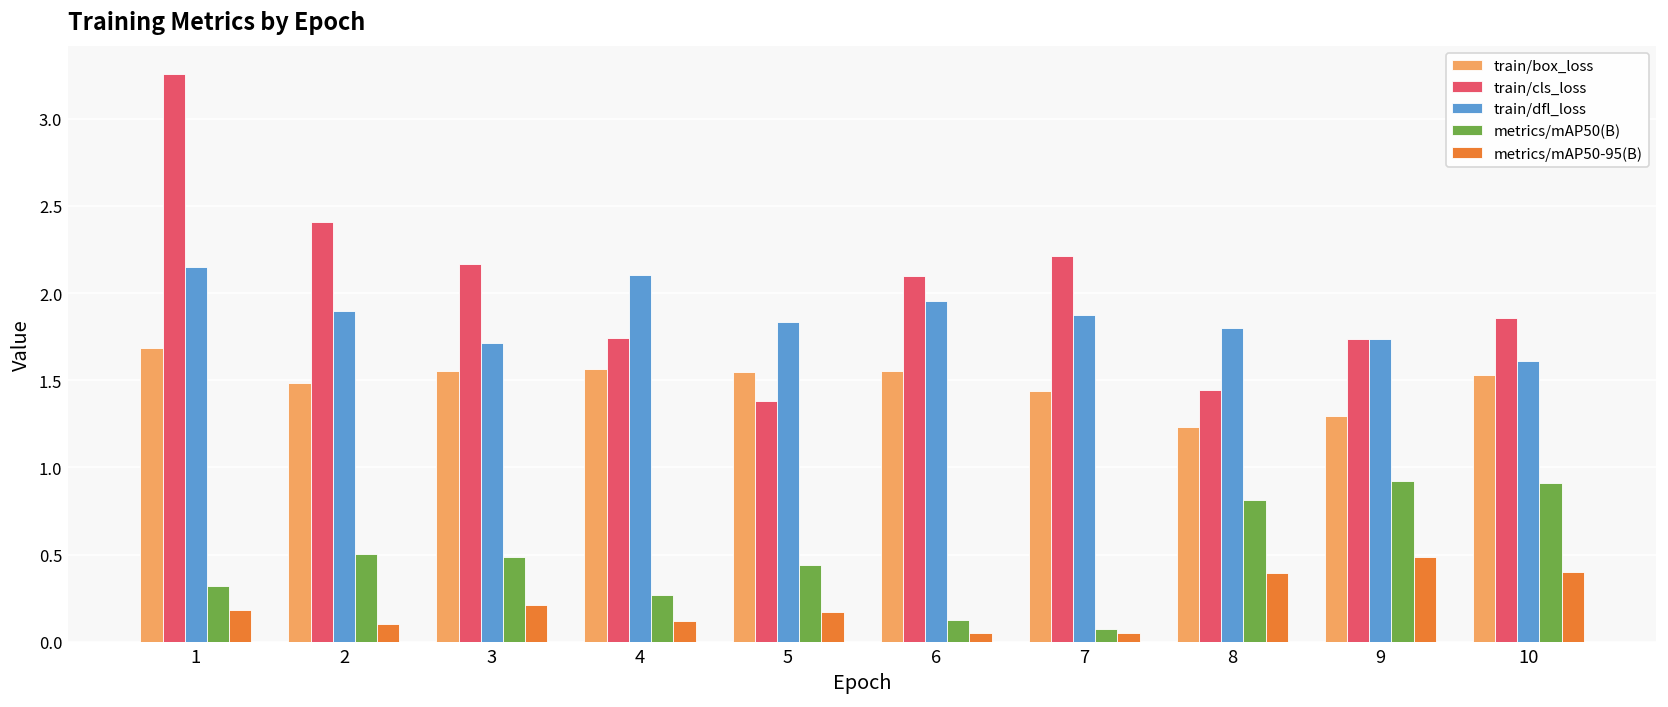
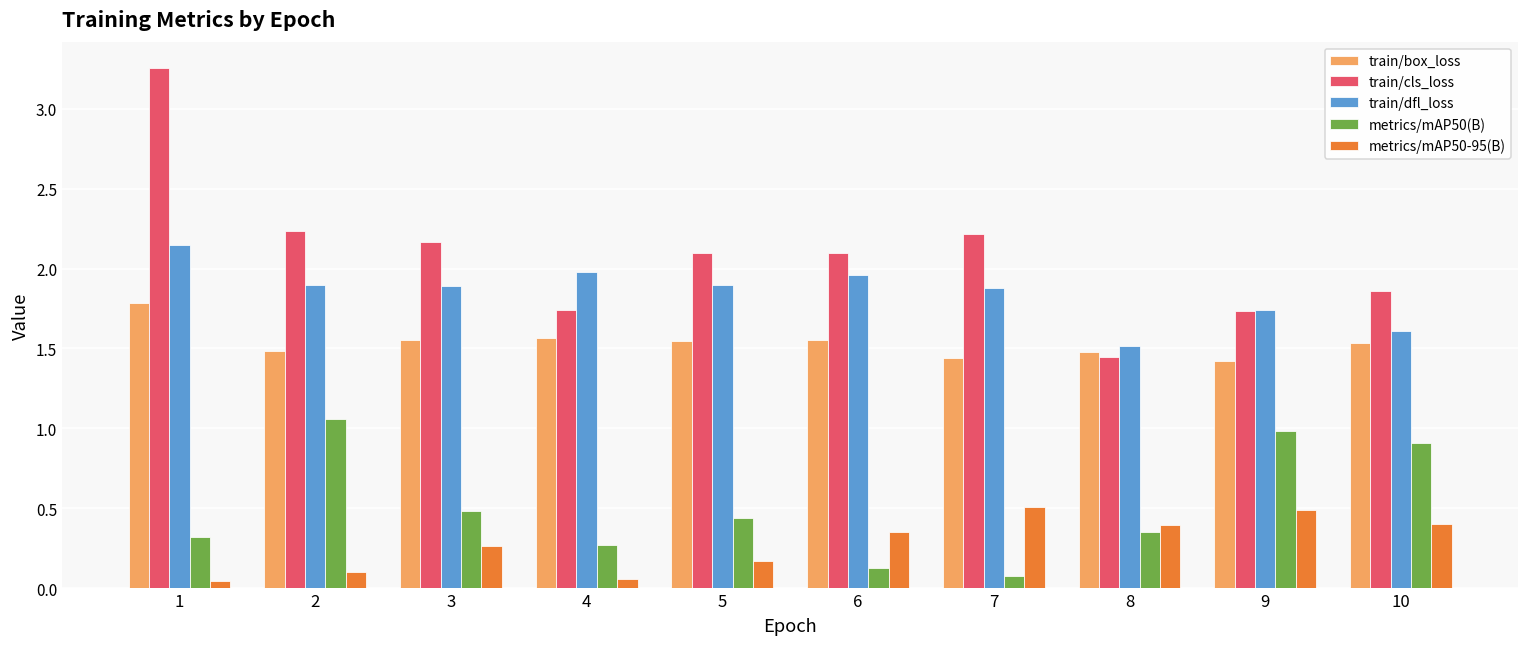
train/box_loss, 1: 1.68 -> 1.78
metrics/mAP50-95(B), 1: 0.18 -> 0.05
train/cls_loss, 2: 2.41 -> 2.23
metrics/mAP50(B), 2: 0.50 -> 1.06
train/dfl_loss, 3: 1.72 -> 1.89
metrics/mAP50-95(B), 3: 0.21 -> 0.26
train/dfl_loss, 4: 2.10 -> 1.98
metrics/mAP50-95(B), 4: 0.12 -> 0.06
train/cls_loss, 5: 1.38 -> 2.10
train/dfl_loss, 5: 1.83 -> 1.90
metrics/mAP50-95(B), 6: 0.05 -> 0.35
metrics/mAP50-95(B), 7: 0.05 -> 0.51
train/box_loss, 8: 1.23 -> 1.48
train/dfl_loss, 8: 1.80 -> 1.51
metrics/mAP50(B), 8: 0.82 -> 0.35
train/box_loss, 9: 1.29 -> 1.42
metrics/mAP50(B), 9: 0.92 -> 0.98
